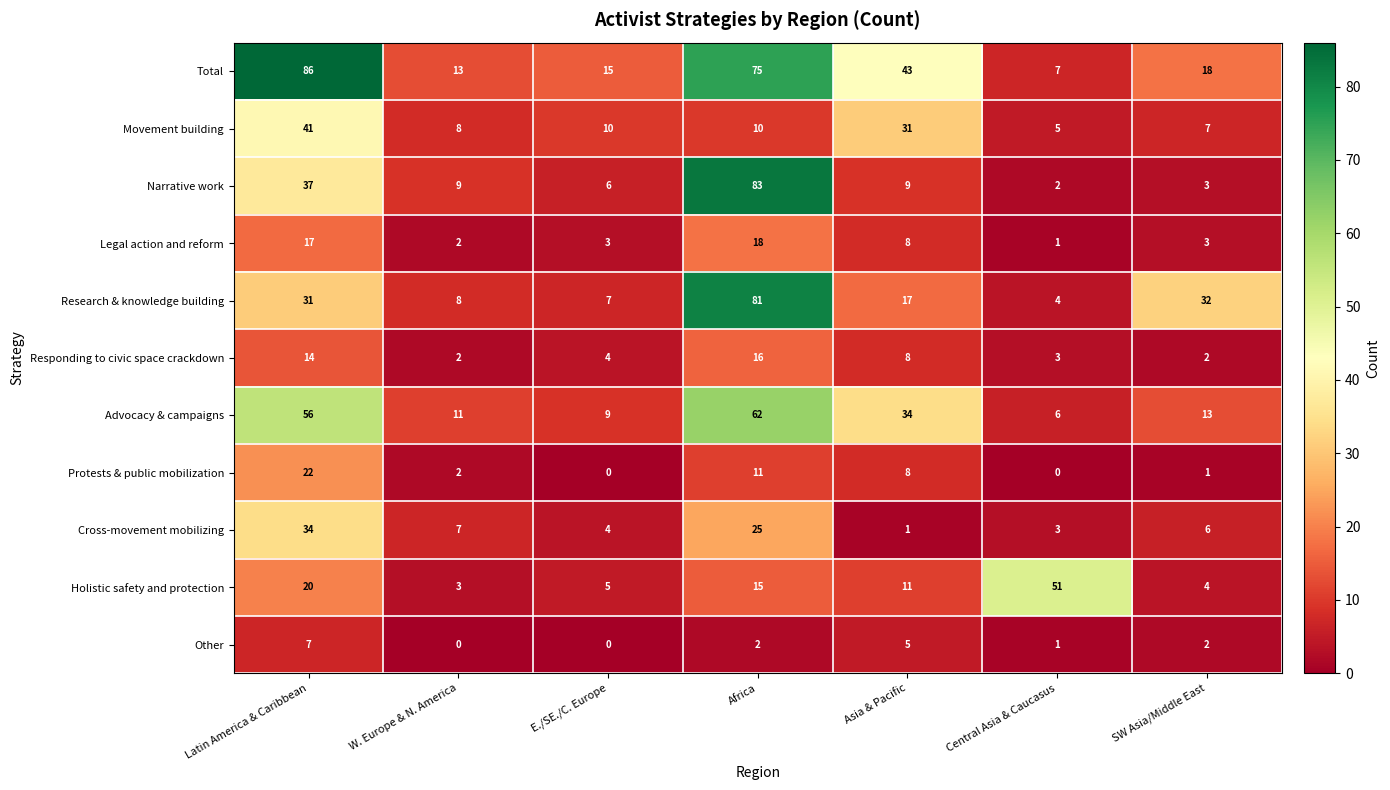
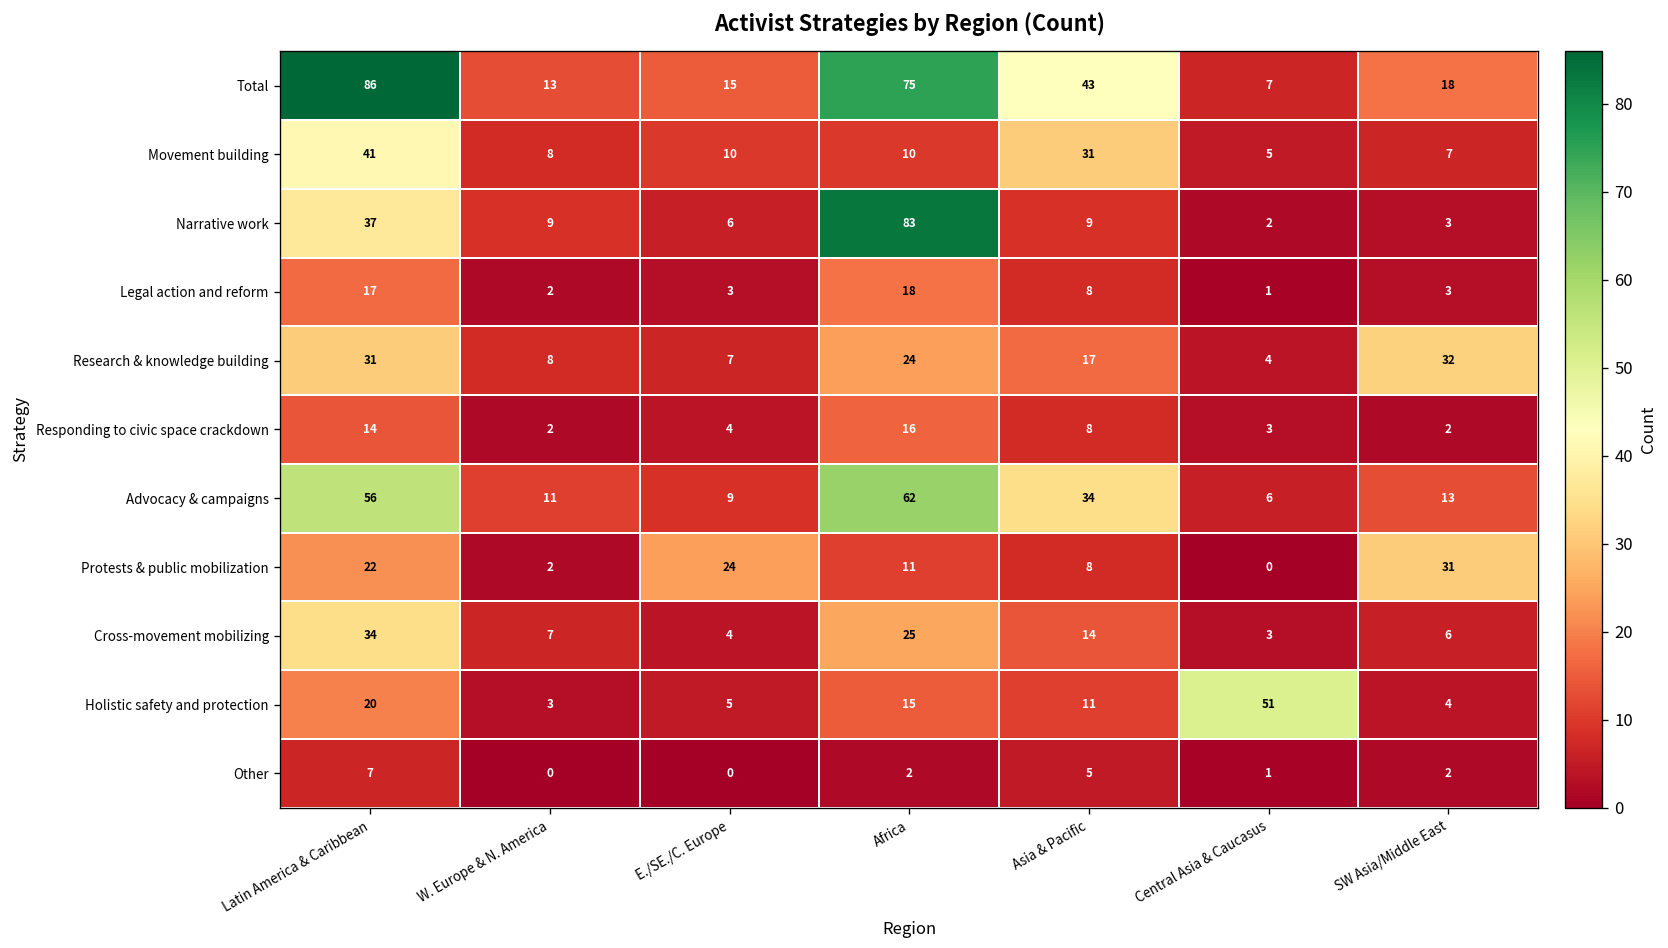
Research & knowledge building, Africa: 81 -> 24
Protests & public mobilization, E./SE./C. Europe: 0 -> 24
Protests & public mobilization, SW Asia/Middle East: 1 -> 31
Cross-movement mobilizing, Asia & Pacific: 1 -> 14
